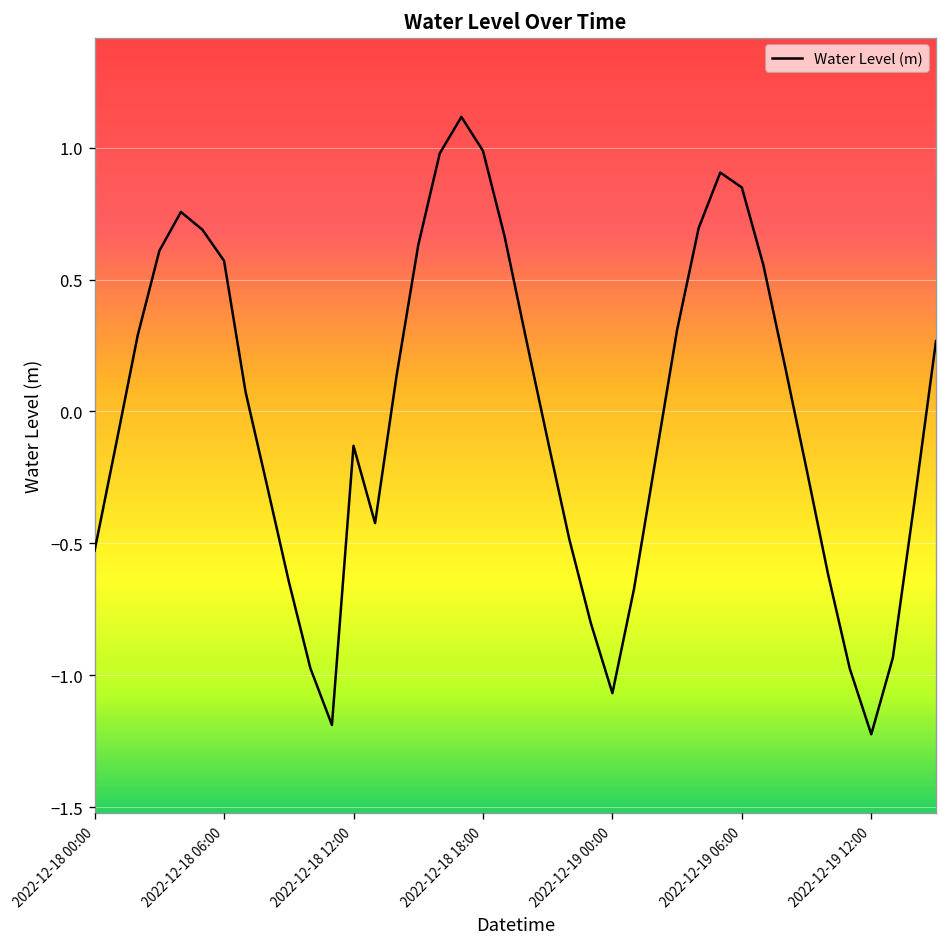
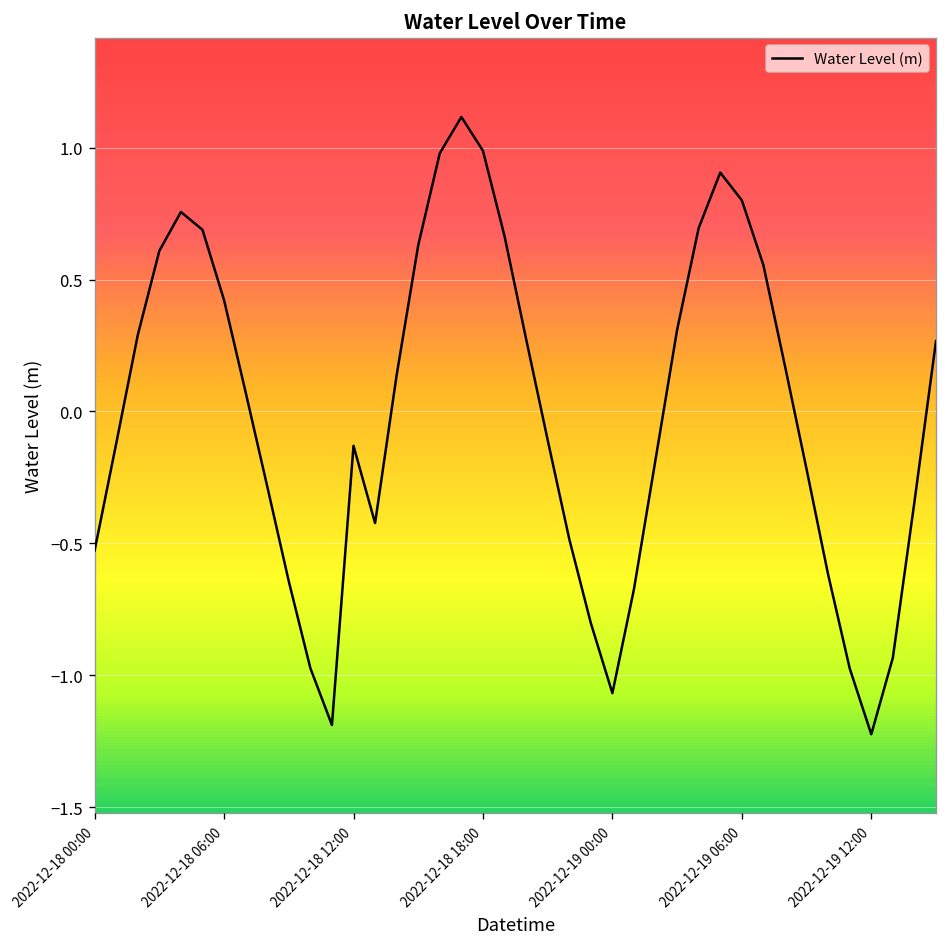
2022-12-18 06:00: 0.57 -> 0.42
2022-12-19 06:00: 0.85 -> 0.80
